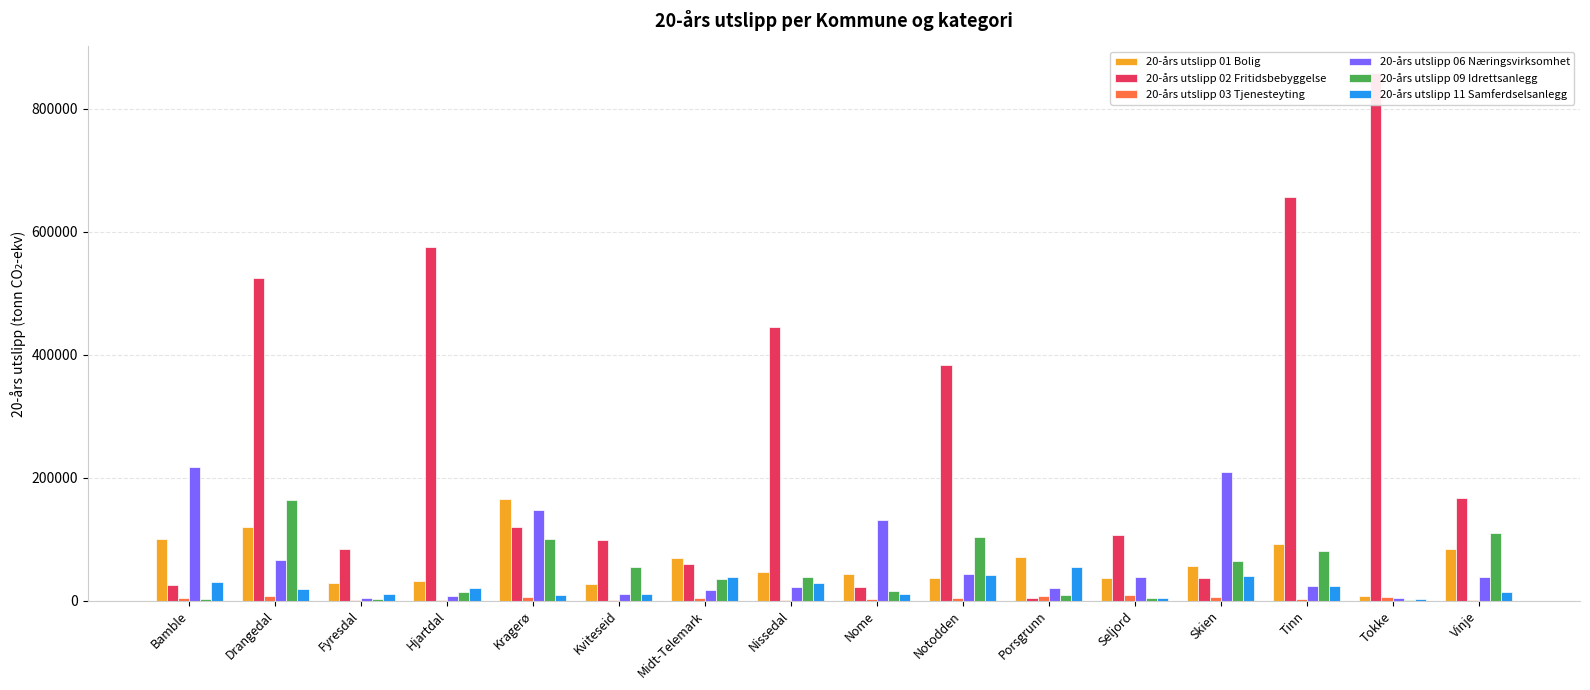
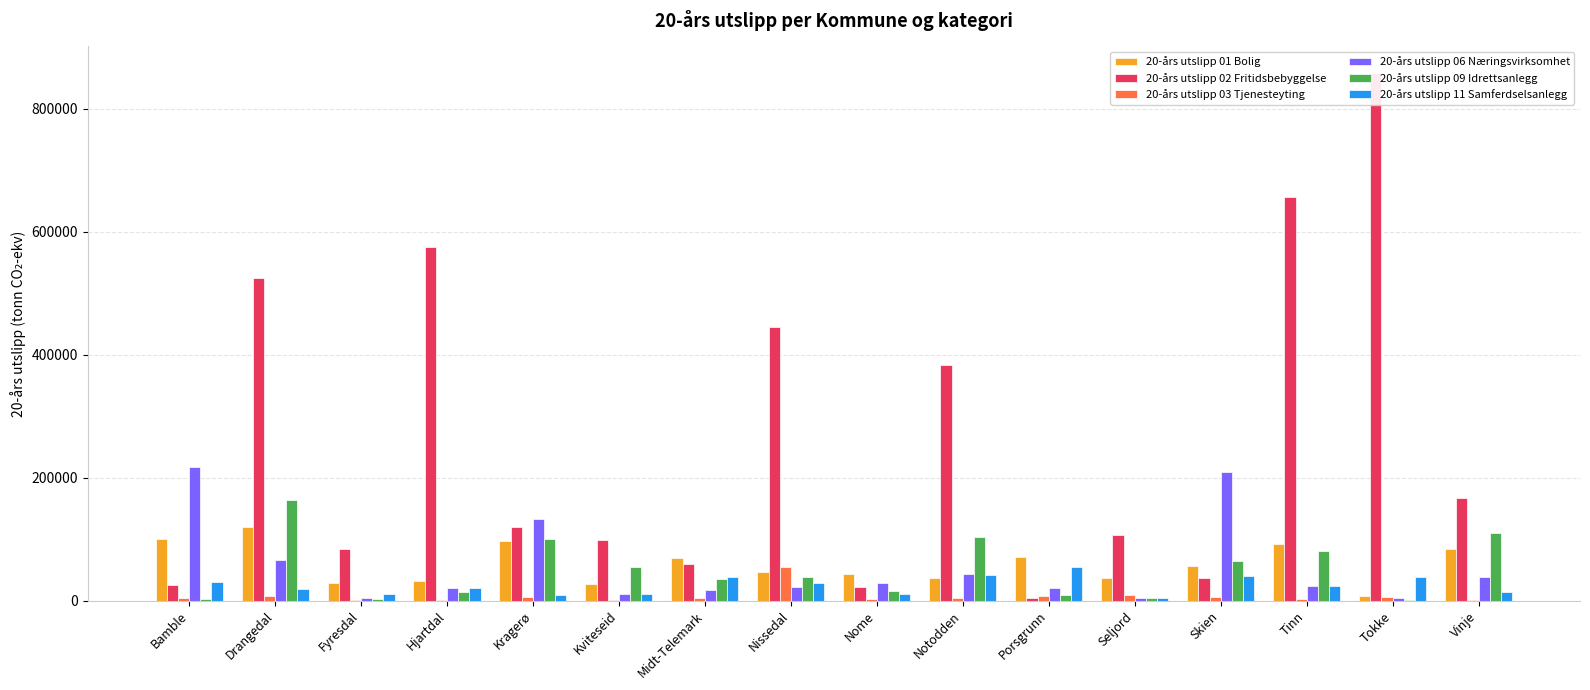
20-års utslipp 06 Næringsvirksomhet, Hjartdal: 10000 -> 20000
20-års utslipp 01 Bolig, Kragerø: 160000 -> 100000
20-års utslipp 06 Næringsvirksomhet, Kragerø: 150000 -> 130000
20-års utslipp 03 Tjenesteyting, Nissedal: 0 -> 50000
20-års utslipp 06 Næringsvirksomhet, Nome: 130000 -> 30000
20-års utslipp 06 Næringsvirksomhet, Seljord: 40000 -> 0
20-års utslipp 11 Samferdselsanlegg, Tokke: 0 -> 40000
